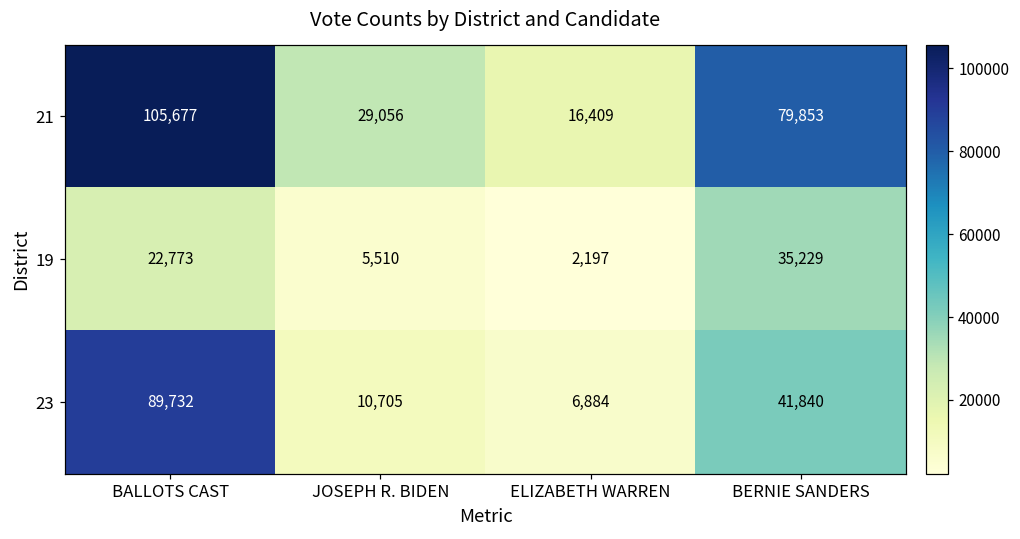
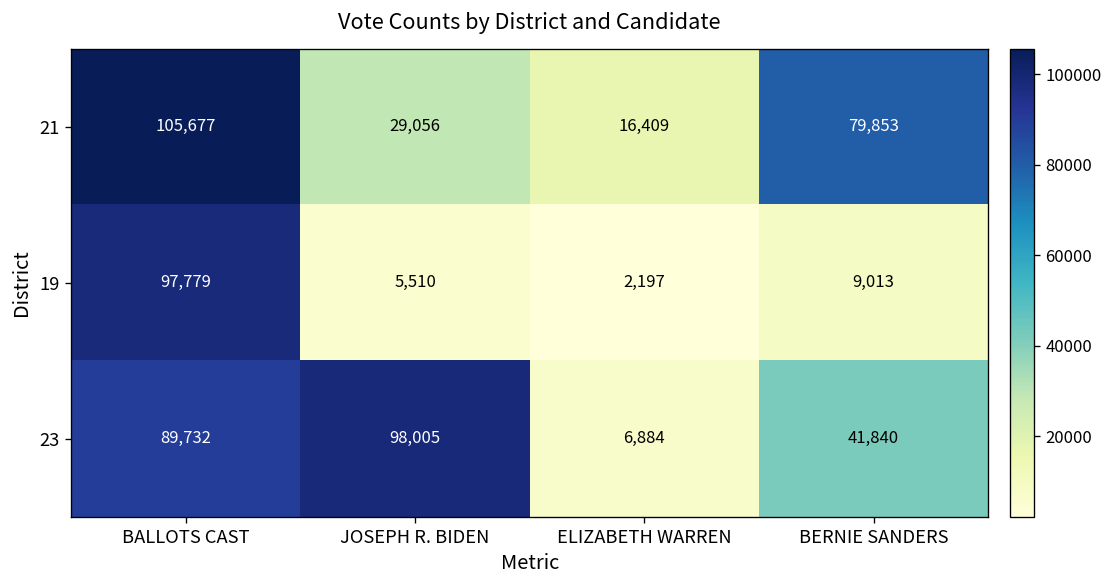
19, BALLOTS CAST: 22,773 -> 97,779
19, BERNIE SANDERS: 35,229 -> 9,013
23, JOSEPH R. BIDEN: 10,705 -> 98,005
